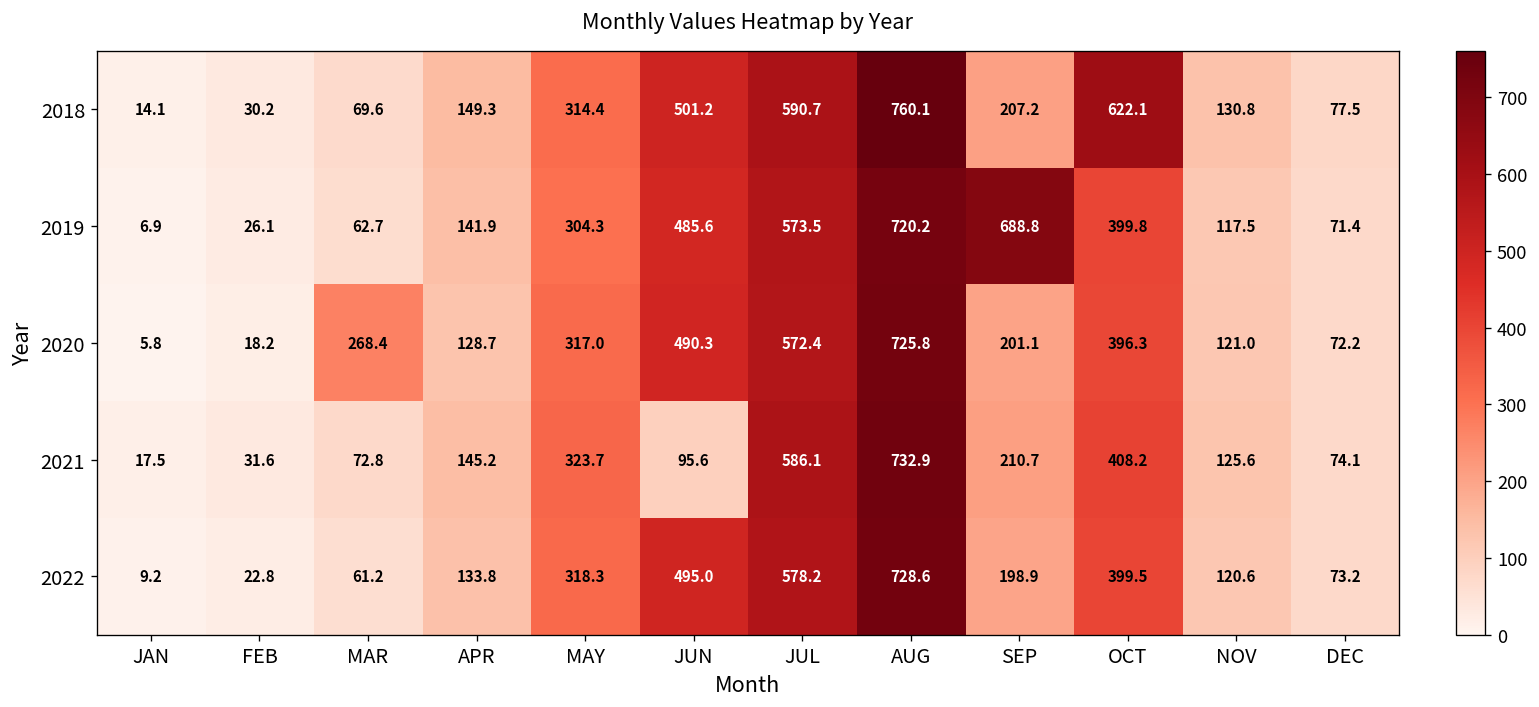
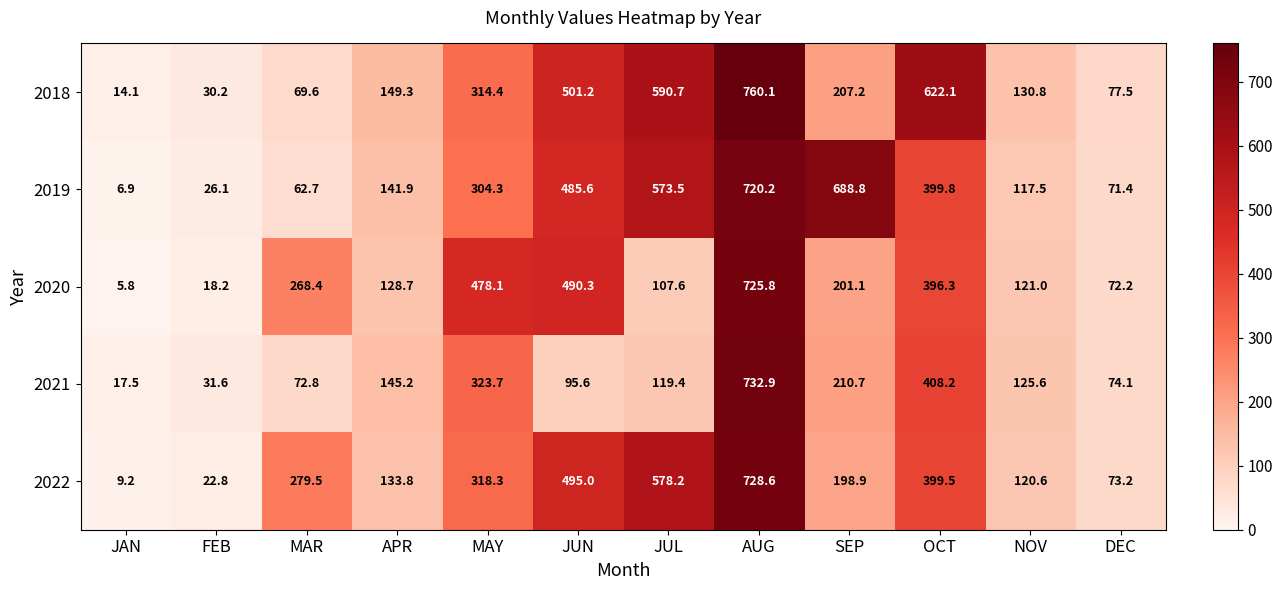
2020, MAY: 317.0 -> 478.1
2020, JUL: 572.4 -> 107.6
2021, JUL: 586.1 -> 119.4
2022, MAR: 61.2 -> 279.5
